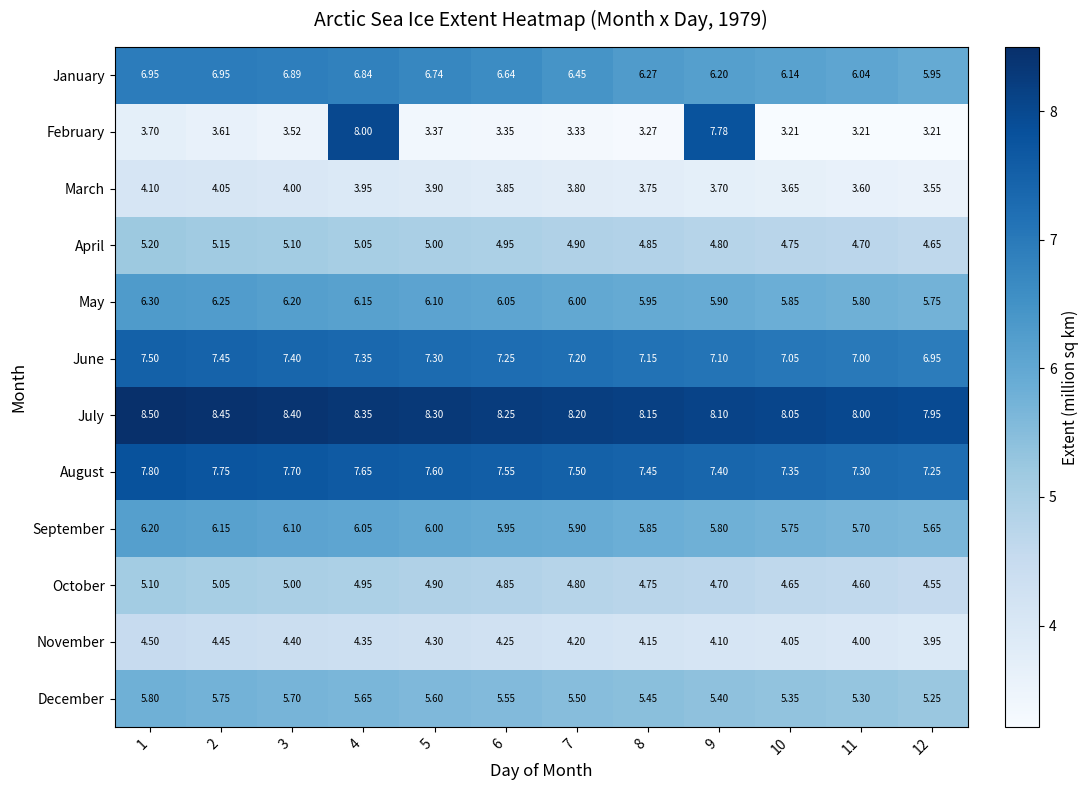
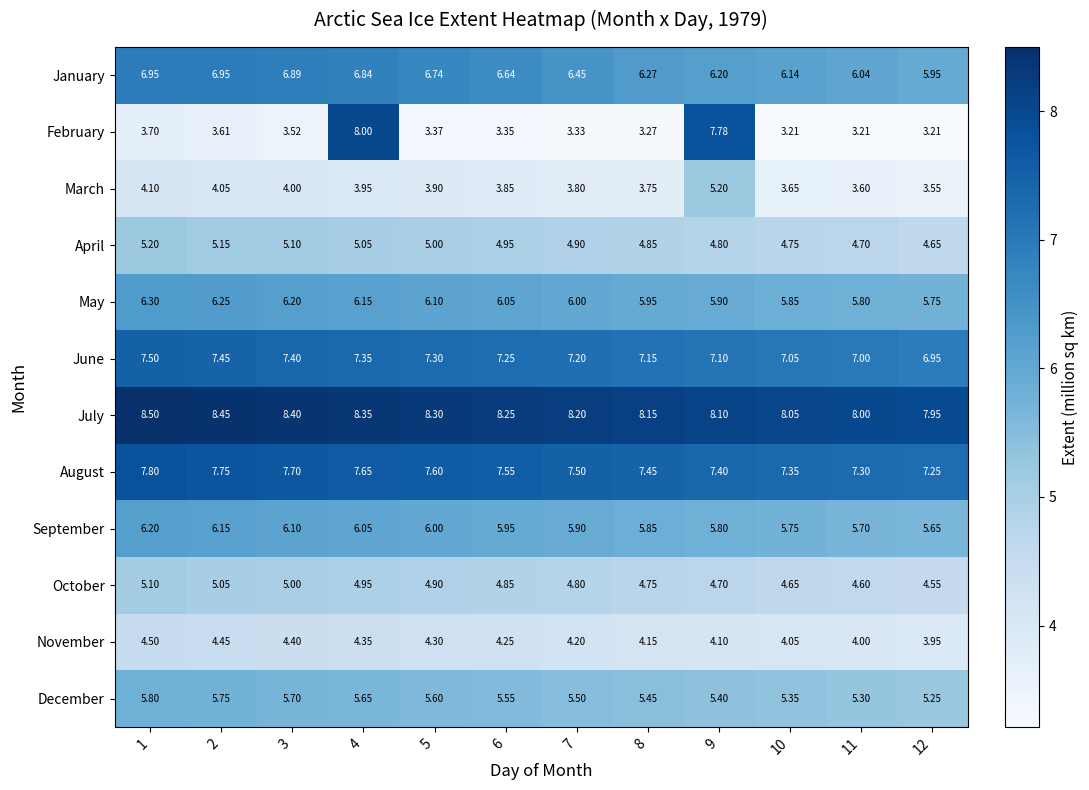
March, 9: 3.70 -> 5.20
